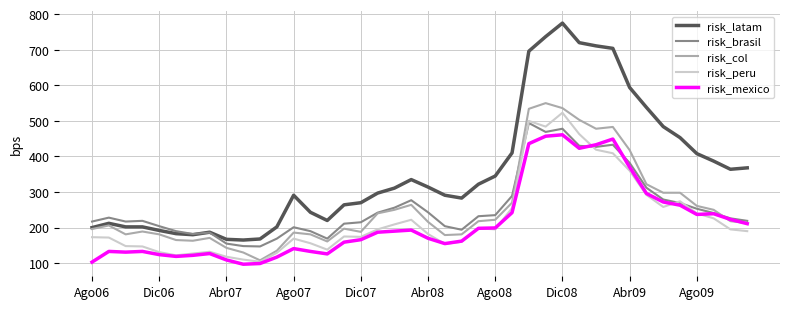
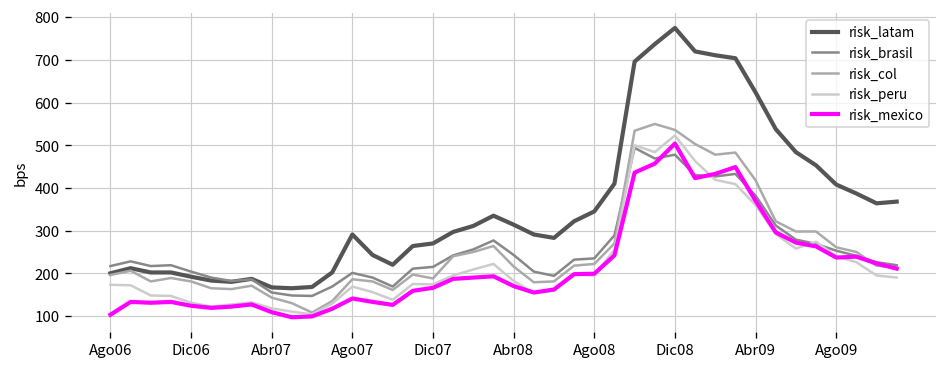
risk_mexico, Dic08: 460 -> 500
risk_latam, Abr09: 590 -> 620
